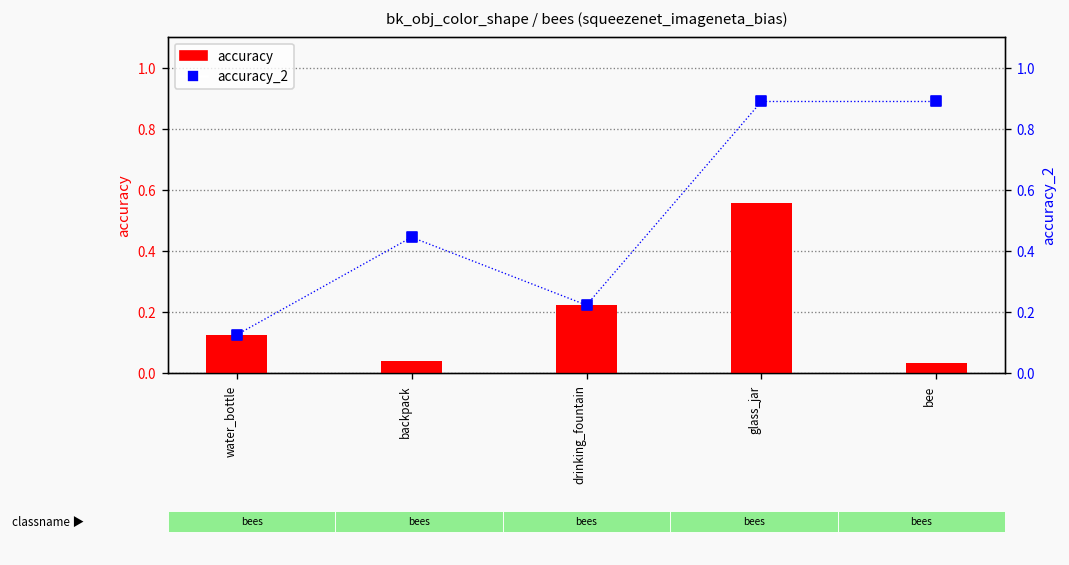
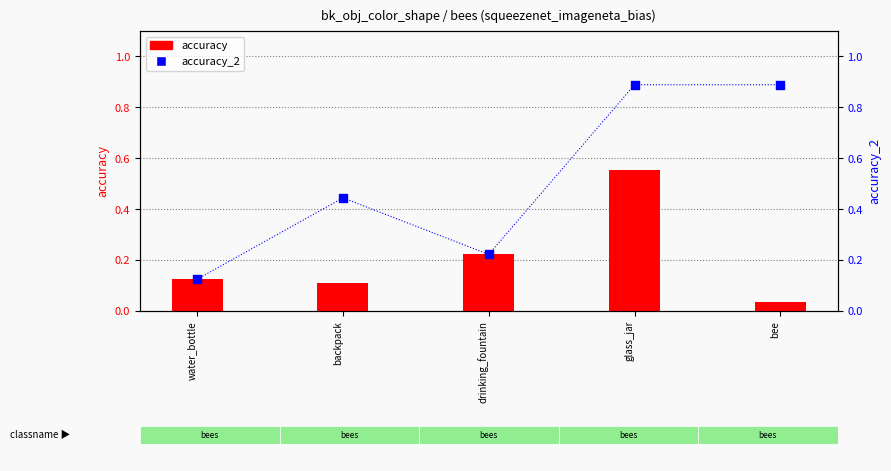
accuracy, backpack: 0.04 -> 0.11
